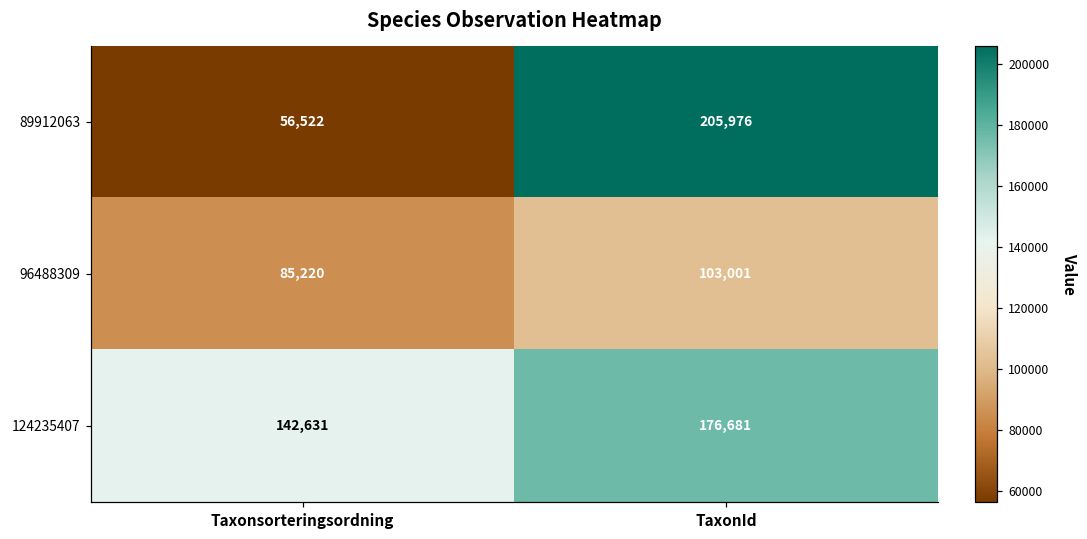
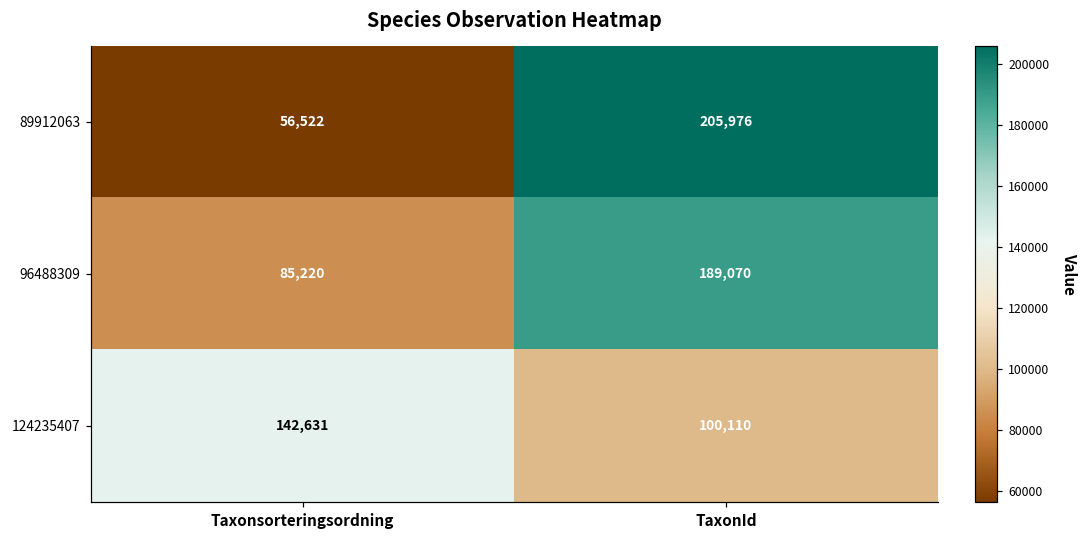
96488309, TaxonId: 103,001 -> 189,070
124235407, TaxonId: 176,681 -> 100,110
